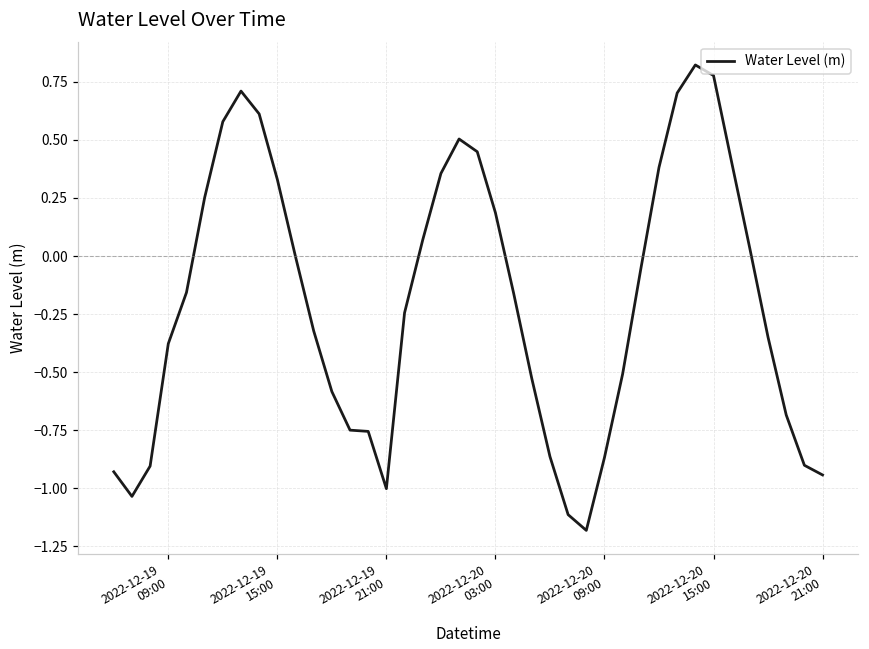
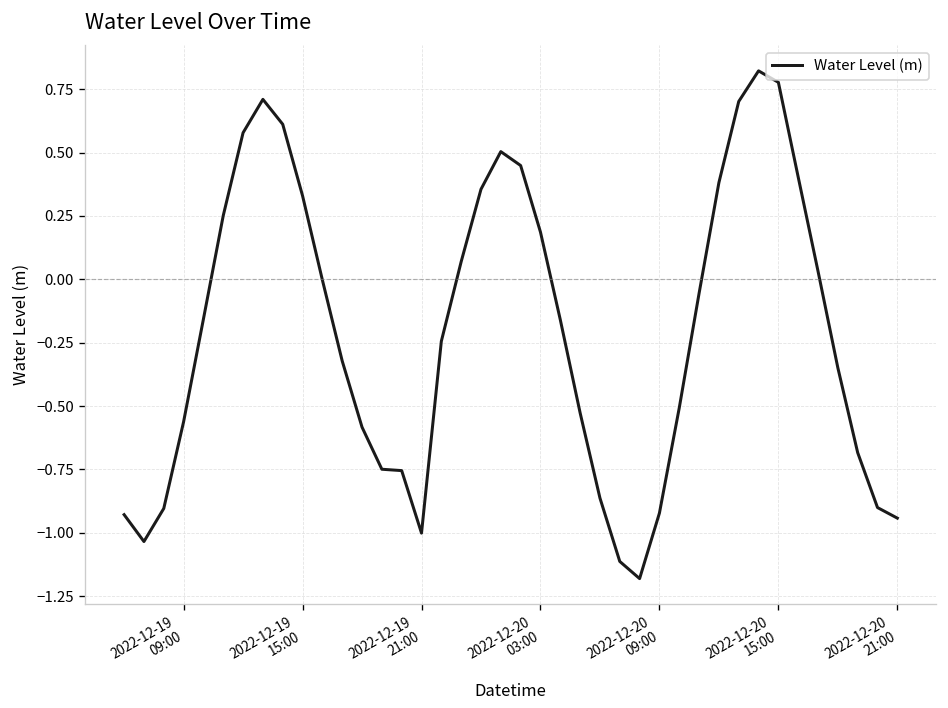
2022-12-19 09:00: -0.38 -> -0.56
2022-12-20 09:00: -0.87 -> -0.92
